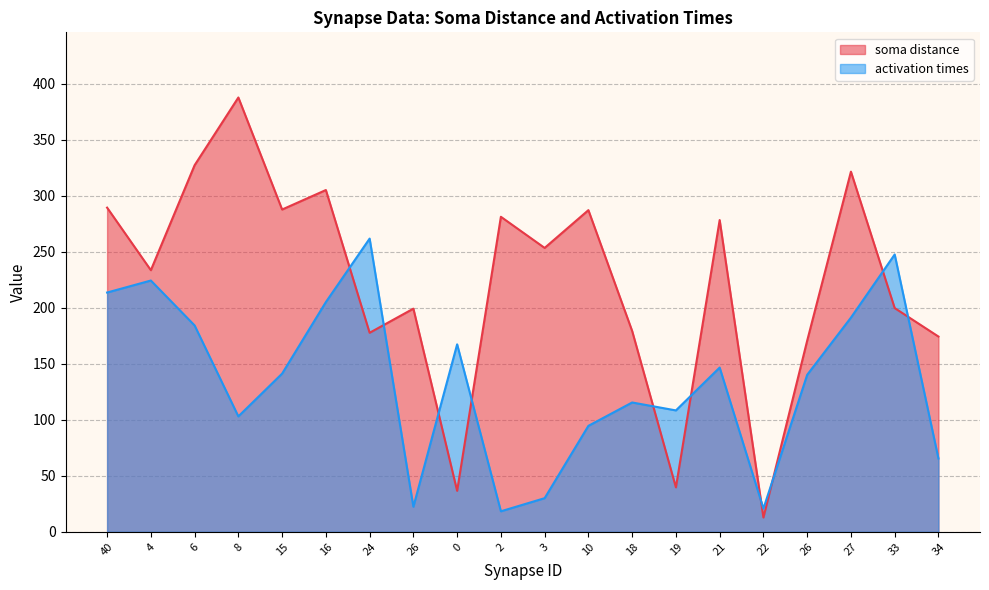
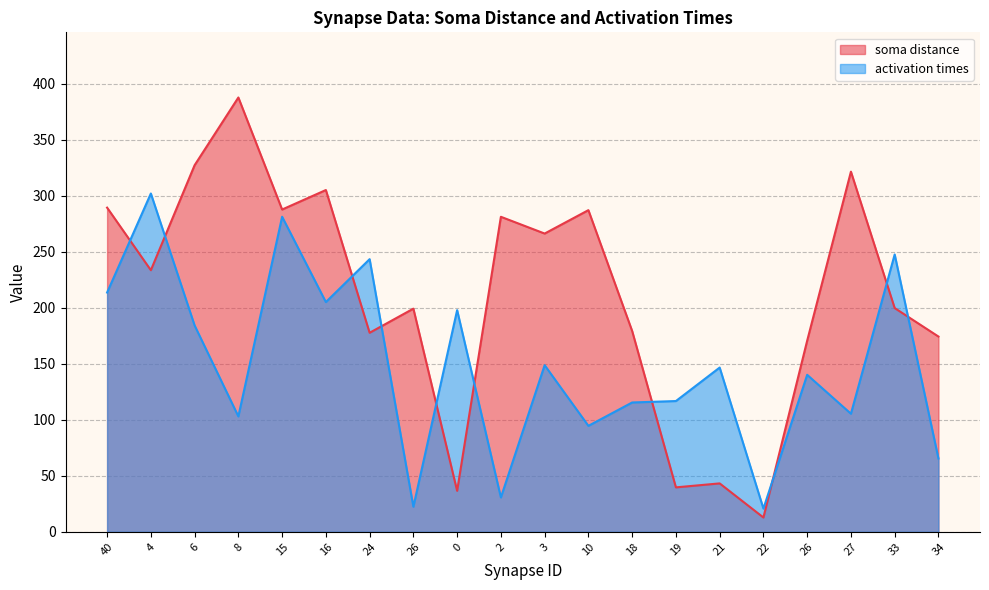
activation times, 4: 224 -> 302
activation times, 15: 141 -> 281
activation times, 24: 262 -> 243
activation times, 0: 167 -> 198
activation times, 2: 18 -> 31
soma distance, 3: 254 -> 266
activation times, 3: 30 -> 149
activation times, 19: 108 -> 117
soma distance, 21: 278 -> 43
activation times, 27: 191 -> 105
